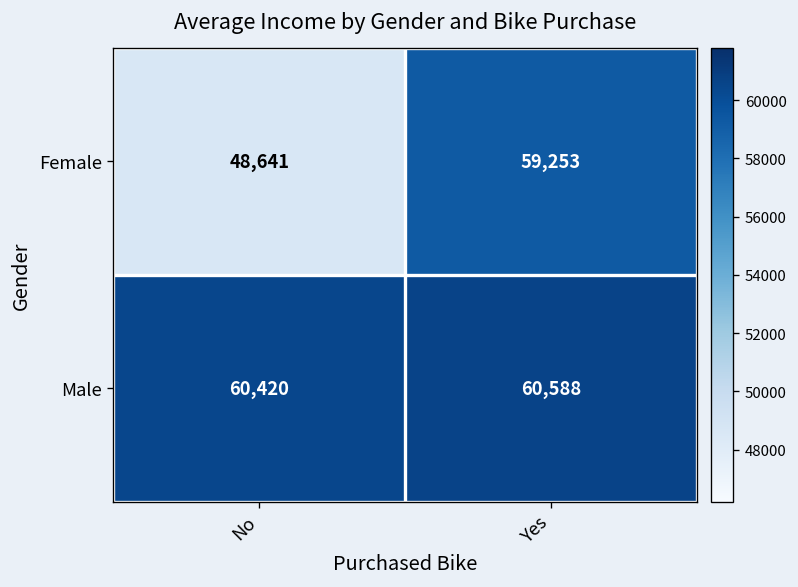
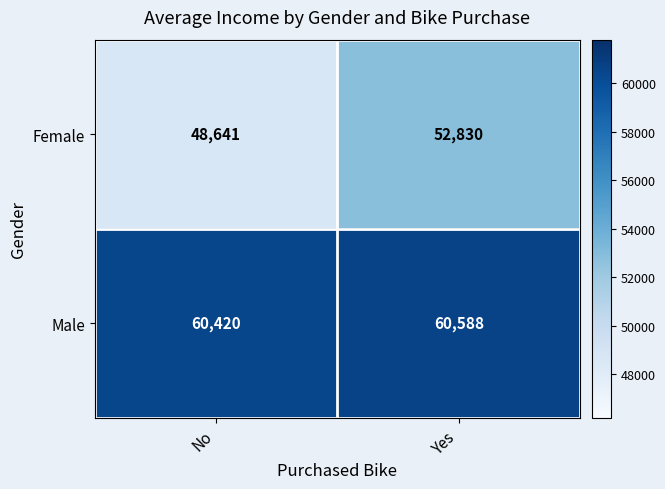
Female, Yes: 59,253 -> 52,830
